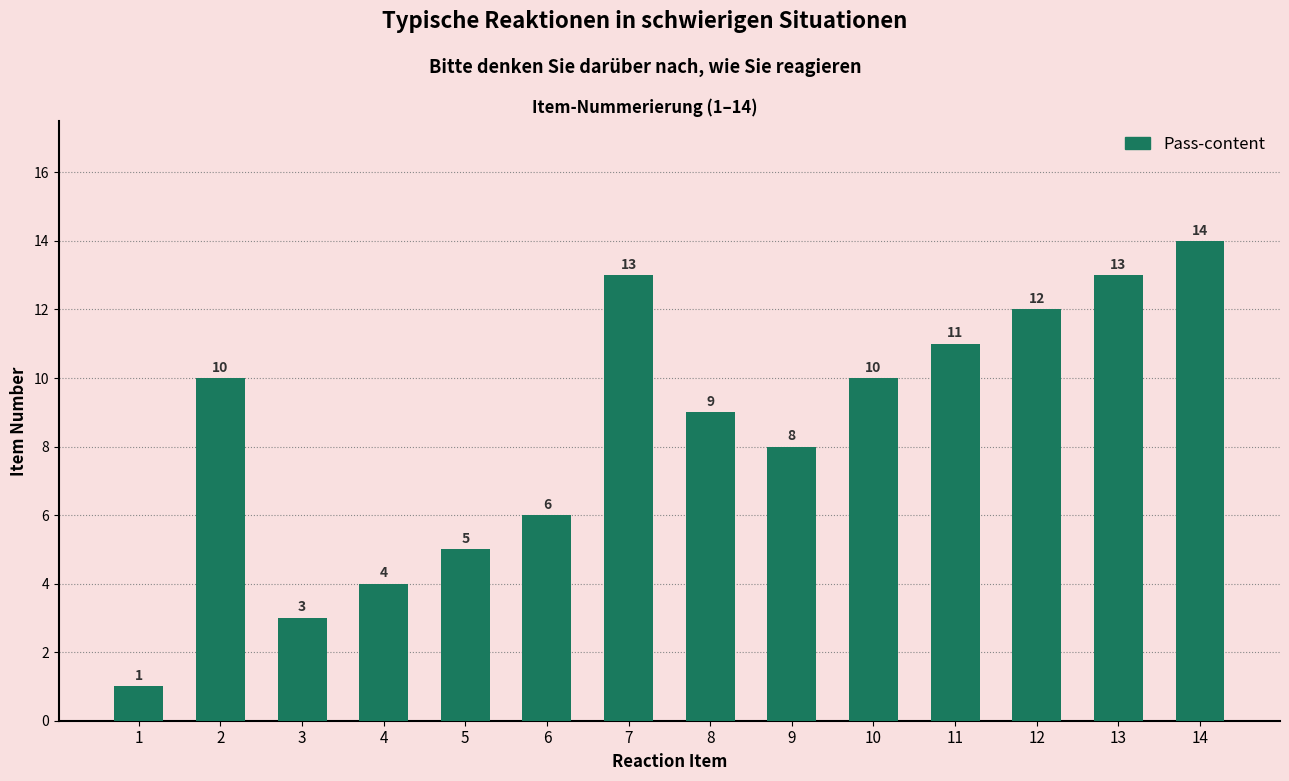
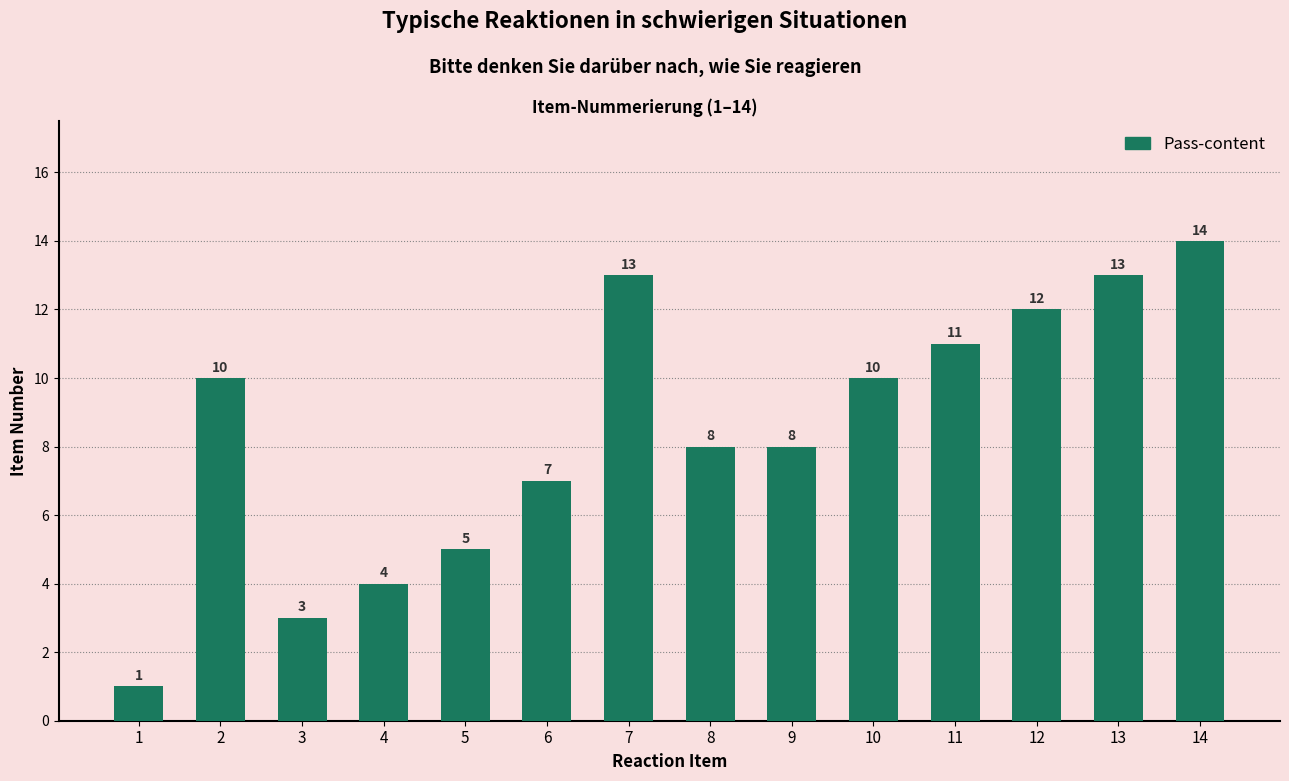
6: 6 -> 7
8: 9 -> 8
